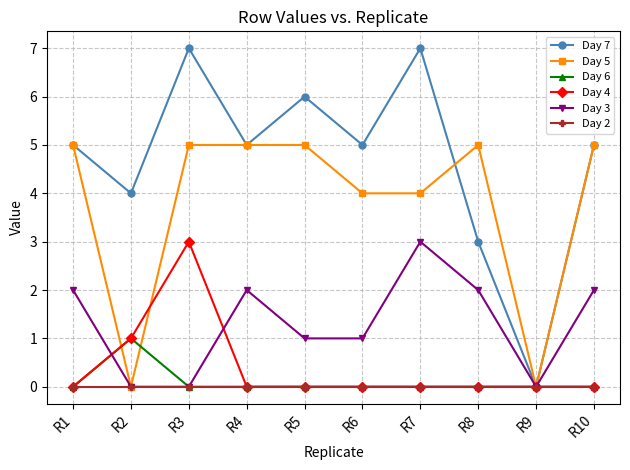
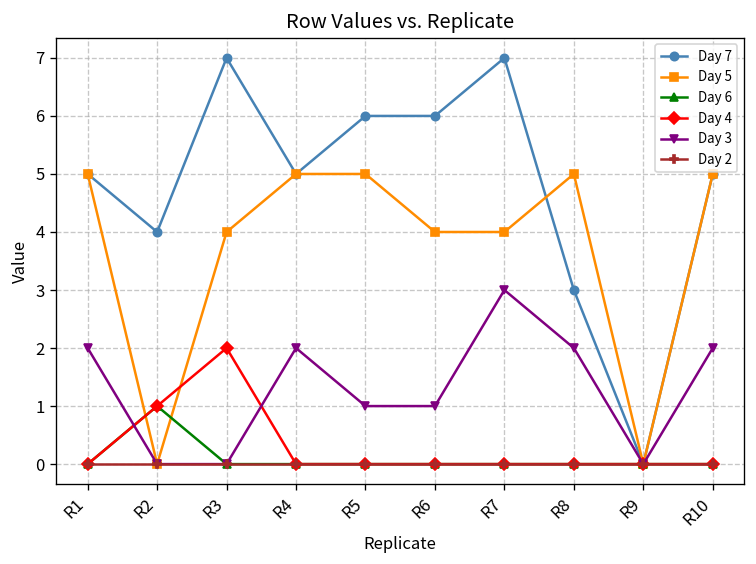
Day 5, R3: 5 -> 4
Day 4, R3: 3 -> 2
Day 7, R6: 5 -> 6
